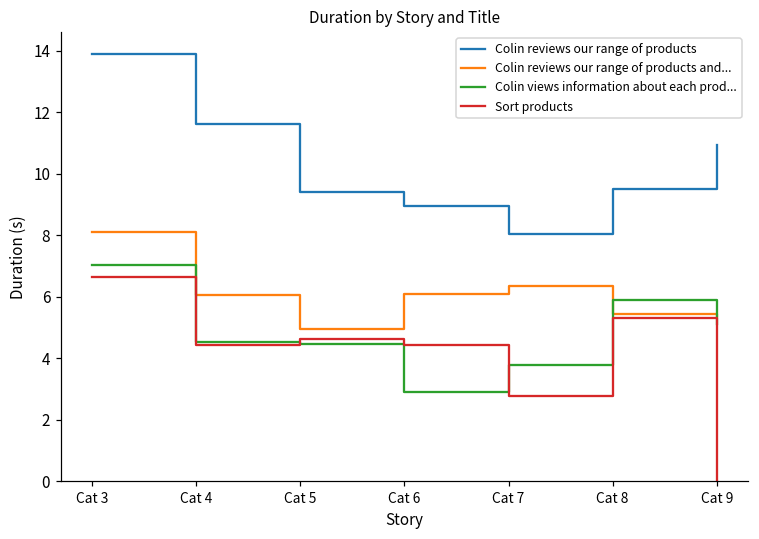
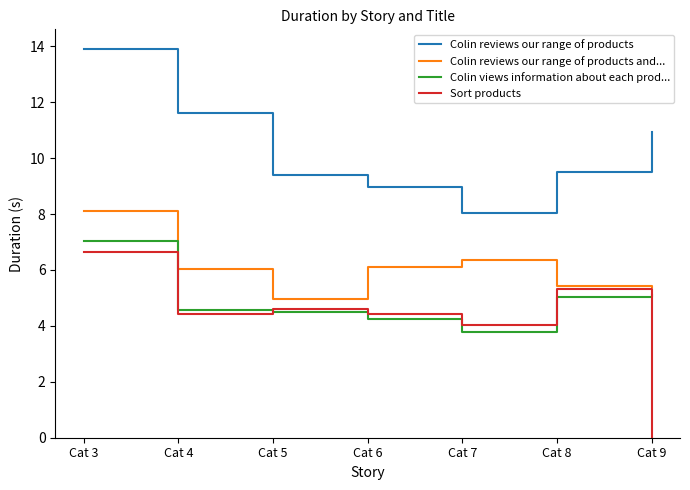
Colin views information about each prod..., Cat 6: 2.9 -> 4.2
Sort products, Cat 7: 2.8 -> 4.0
Colin views information about each prod..., Cat 8: 5.9 -> 5.0
